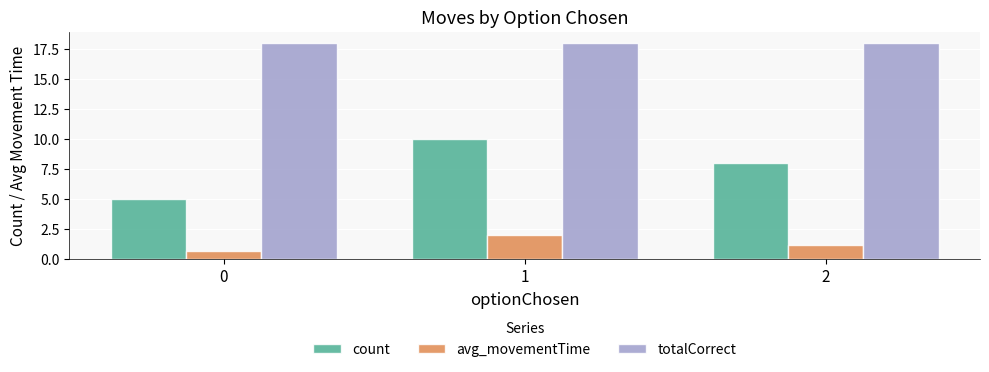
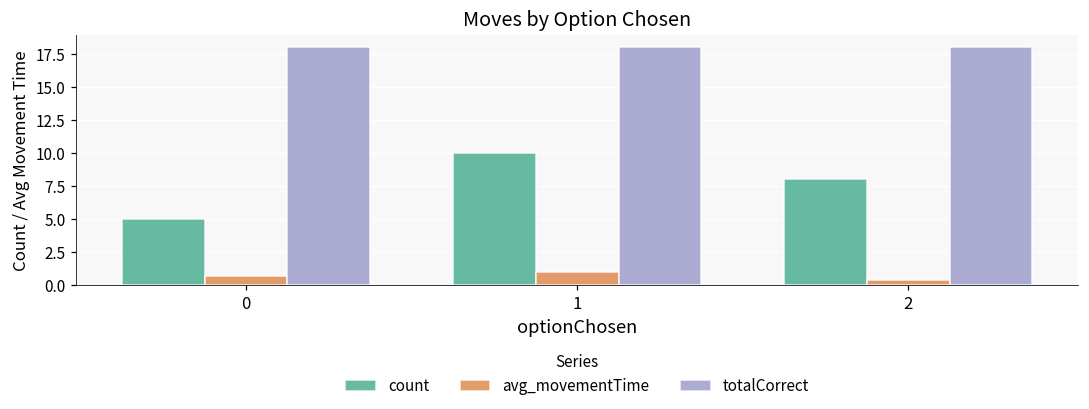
avg_movementTime, 1: 2.0 -> 1.0
avg_movementTime, 2: 1.2 -> 0.4
